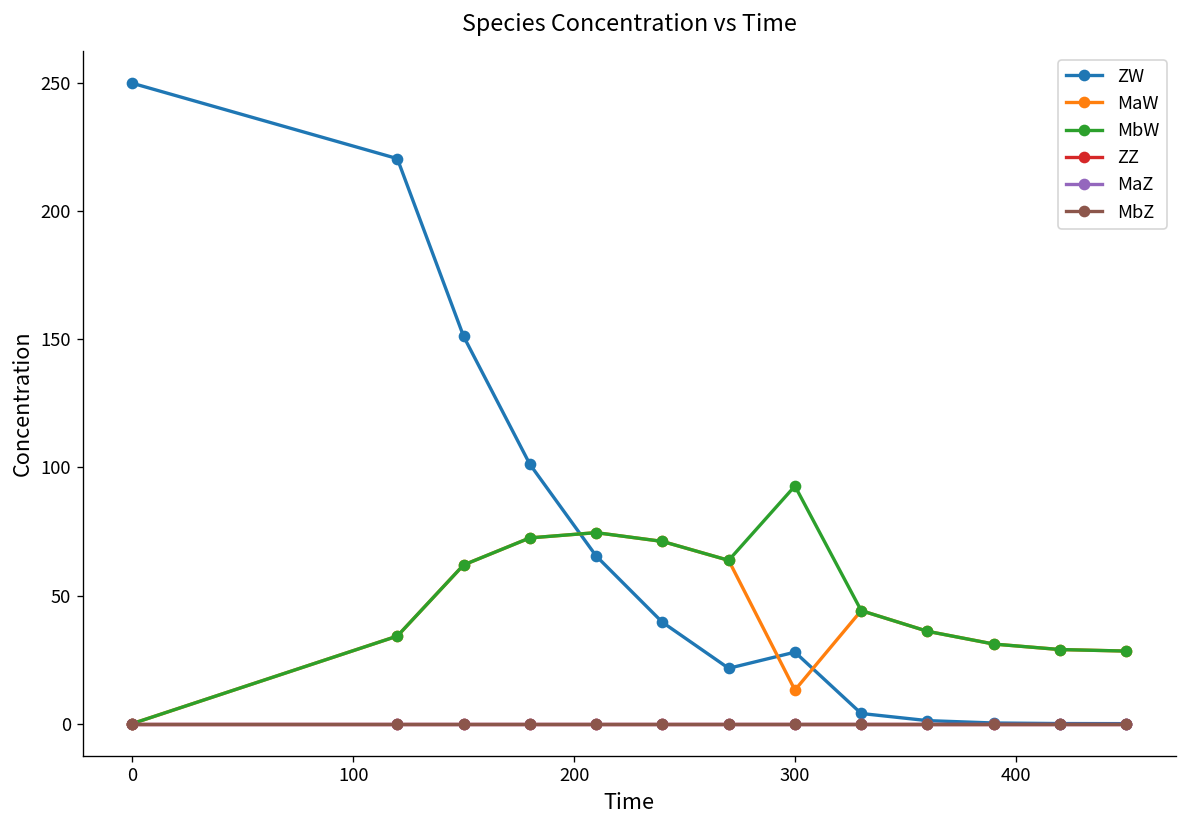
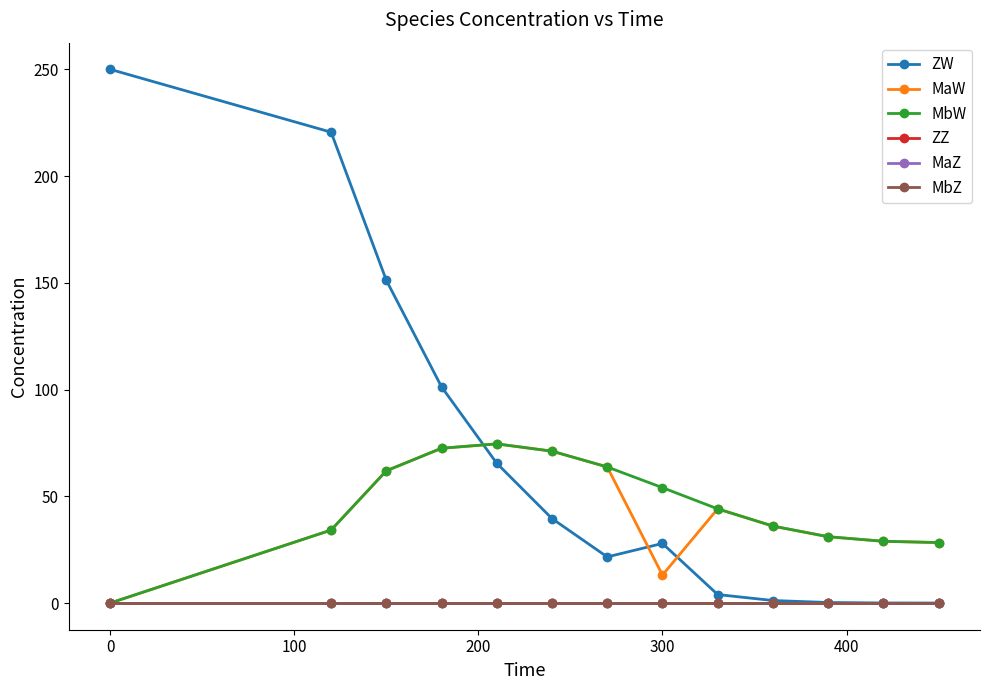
MbW, 300: 93 -> 54
